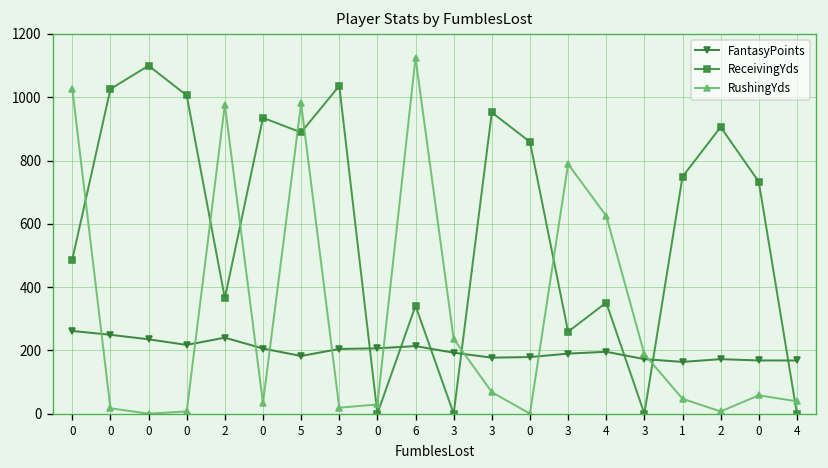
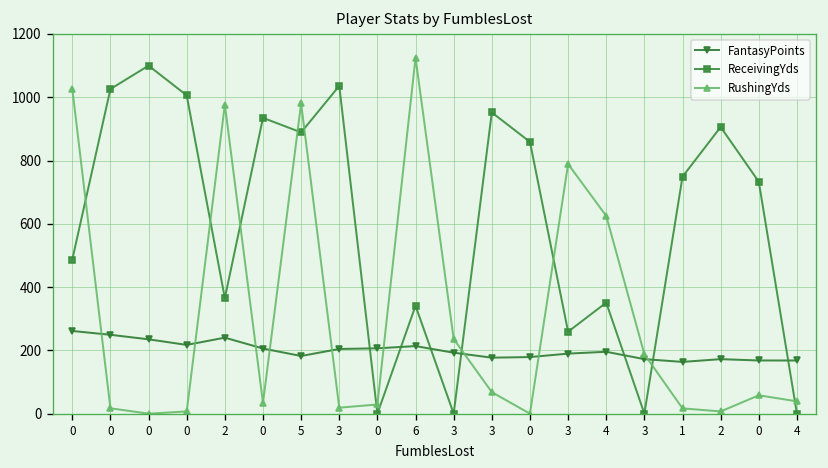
RushingYds, 1: 50 -> 20
